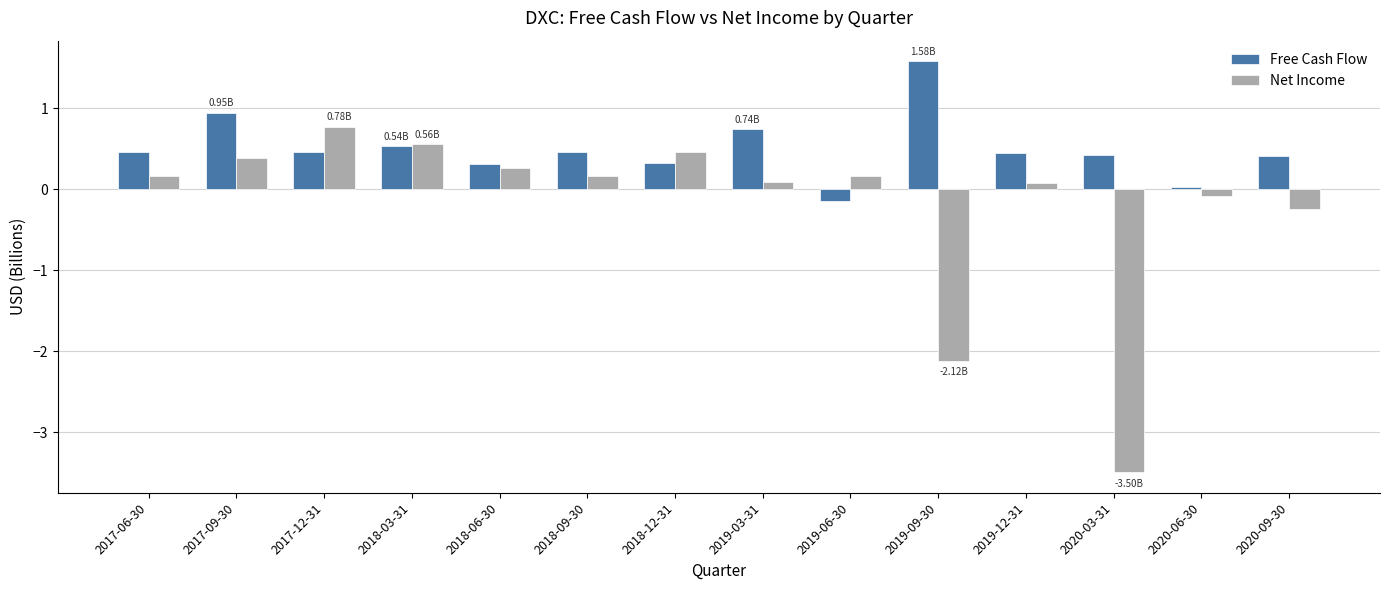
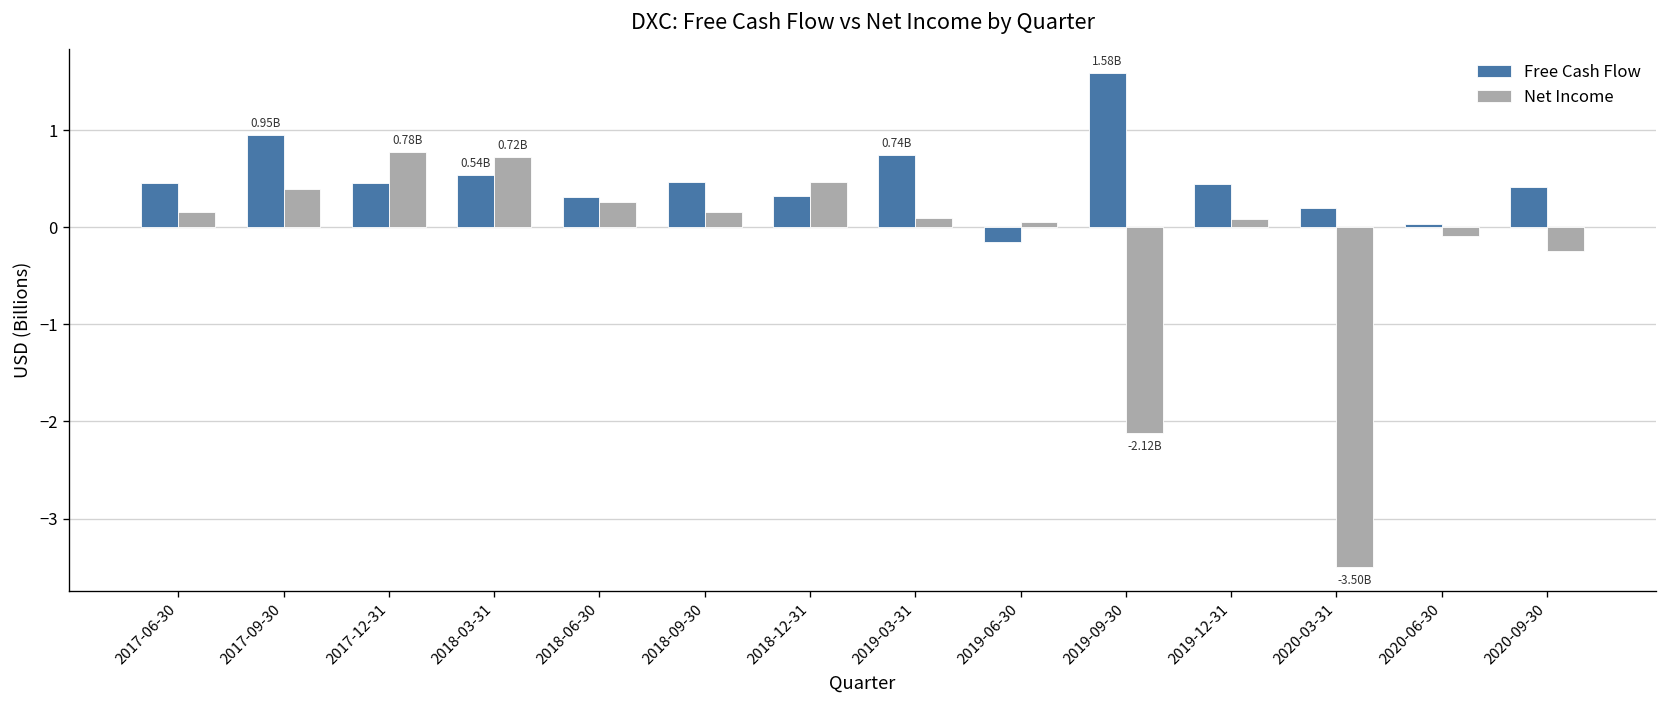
Net Income, 2018-03-31: 0.56B -> 0.72B
Net Income, 2019-06-30: 0.2 -> 0.1
Free Cash Flow, 2020-03-31: 0.4 -> 0.2
